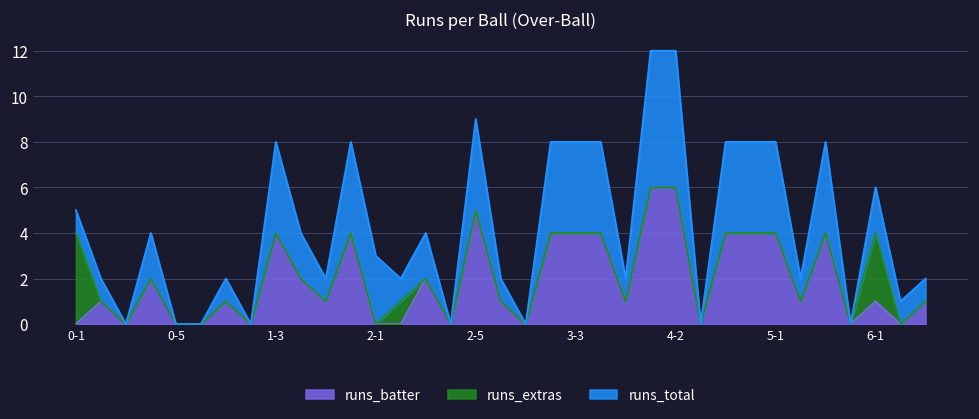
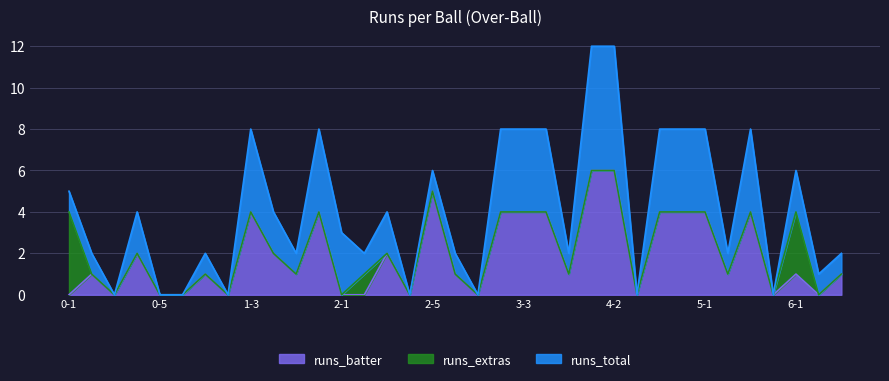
runs_total, 2-5: 4 -> 1
